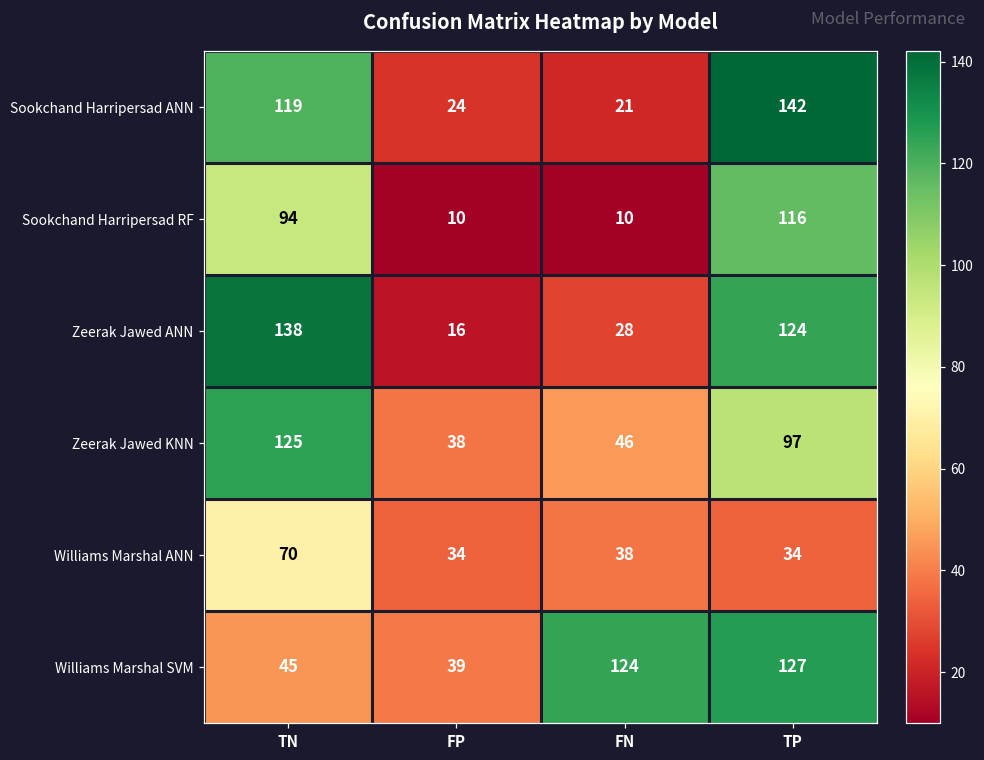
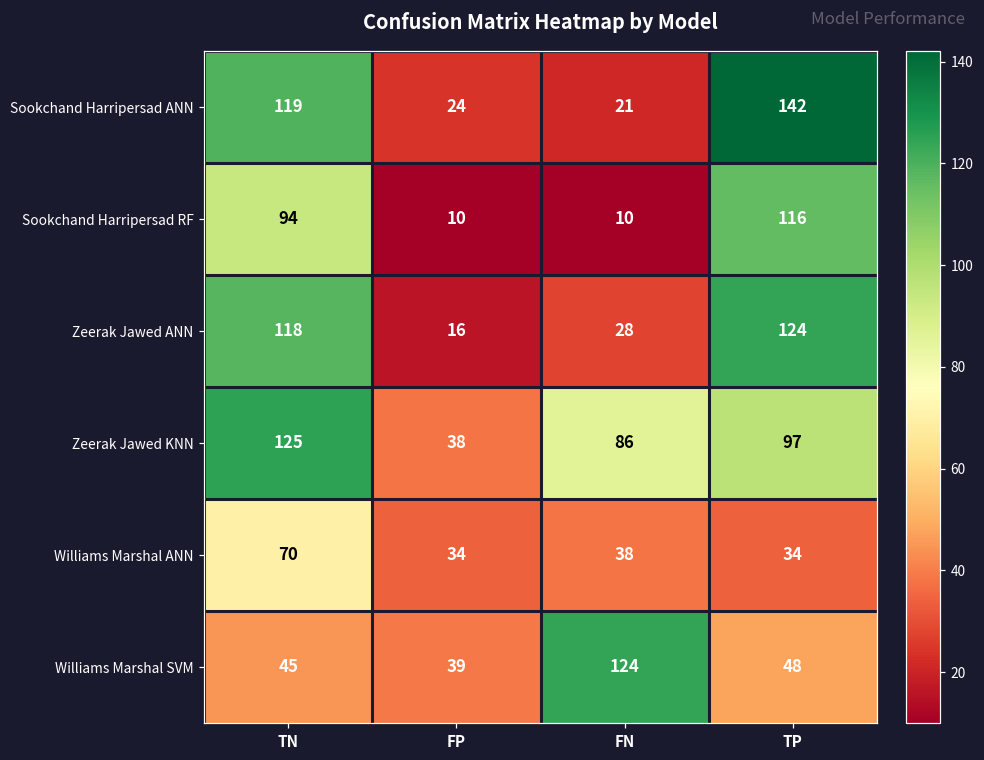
Zeerak Jawed ANN, TN: 138 -> 118
Zeerak Jawed KNN, FN: 46 -> 86
Williams Marshal SVM, TP: 127 -> 48
